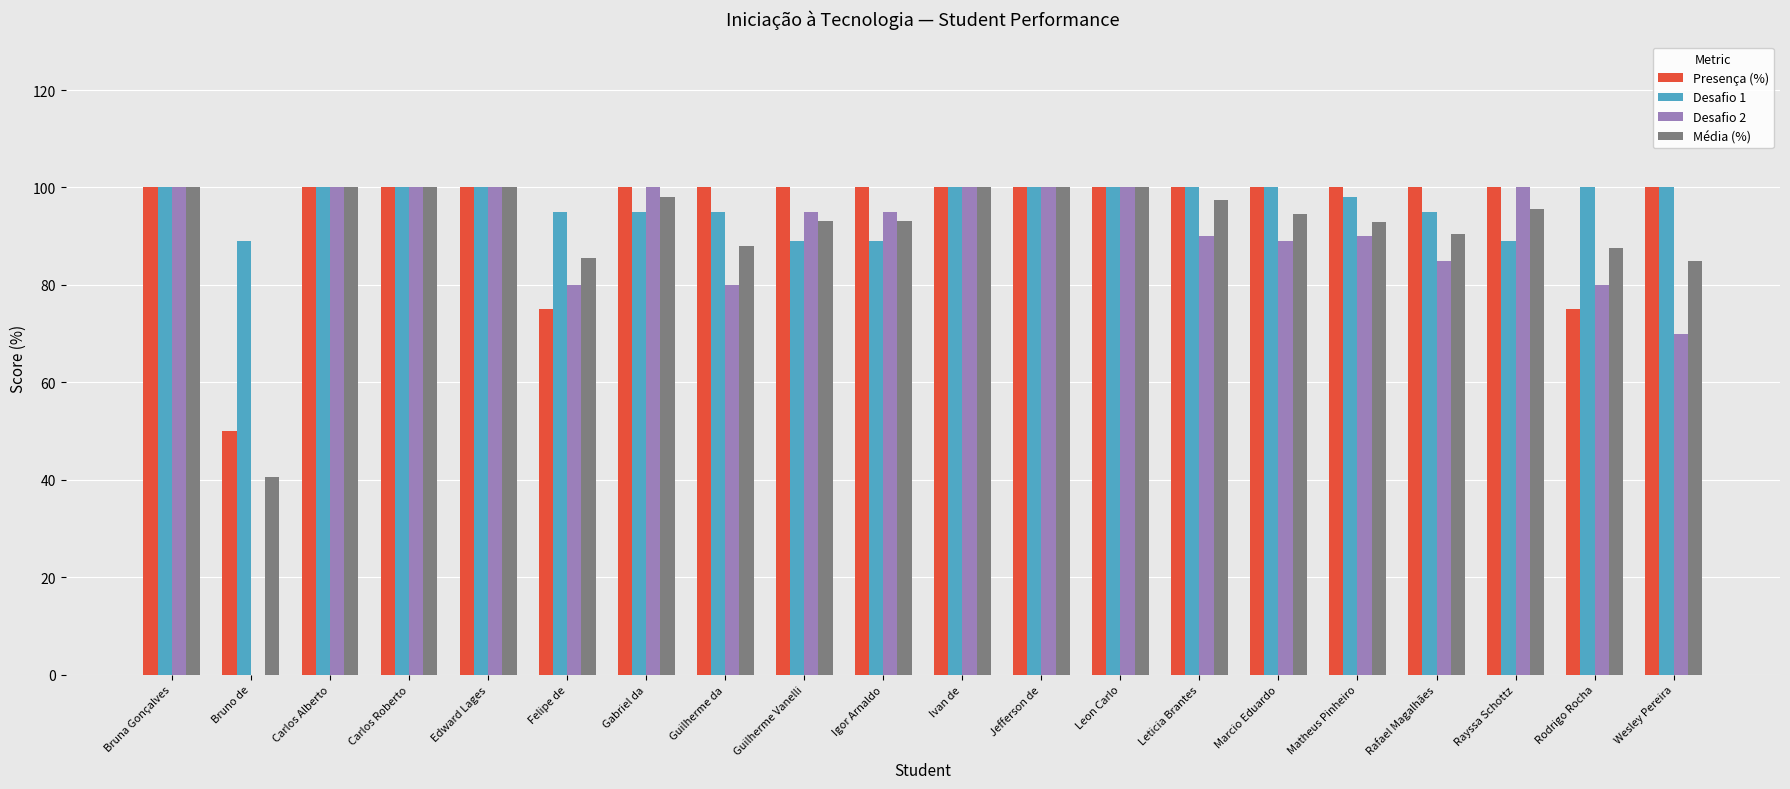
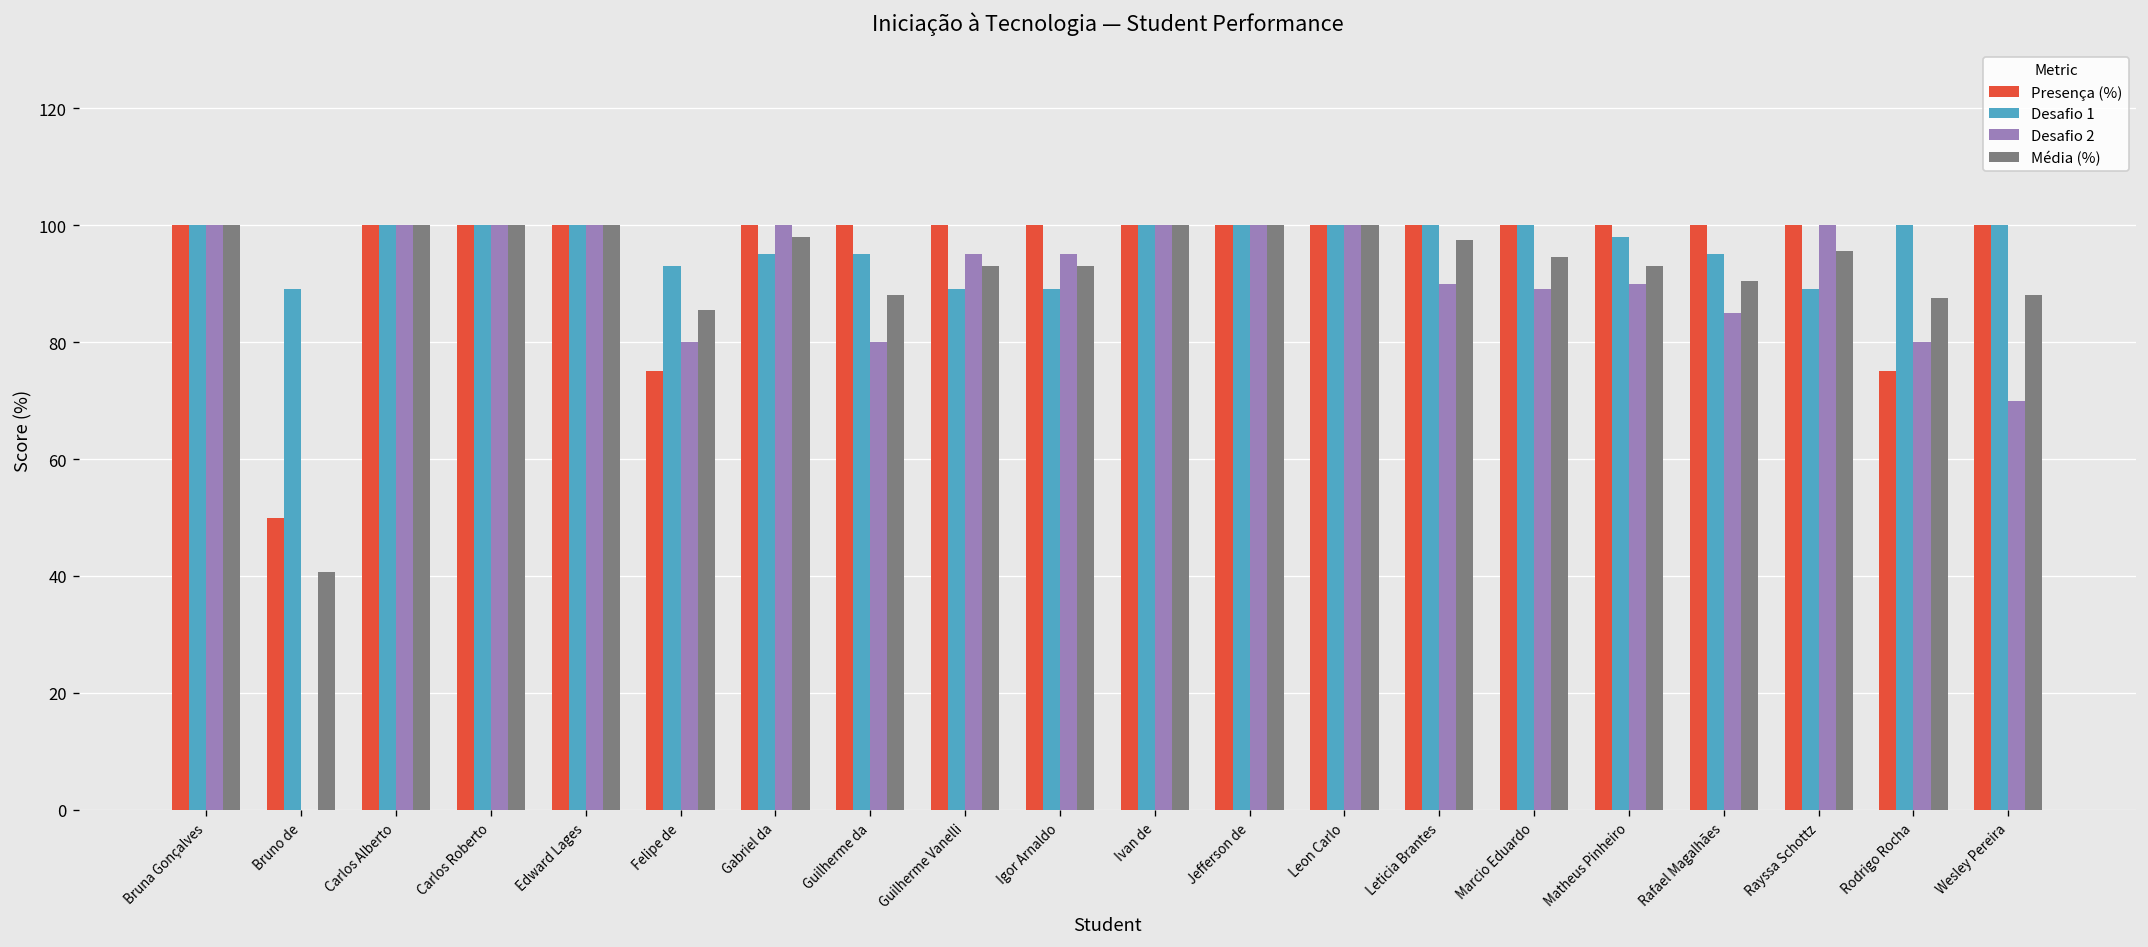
Desafio 1, Felipe de: 95 -> 93
Média (%), Wesley Pereira: 85 -> 88
